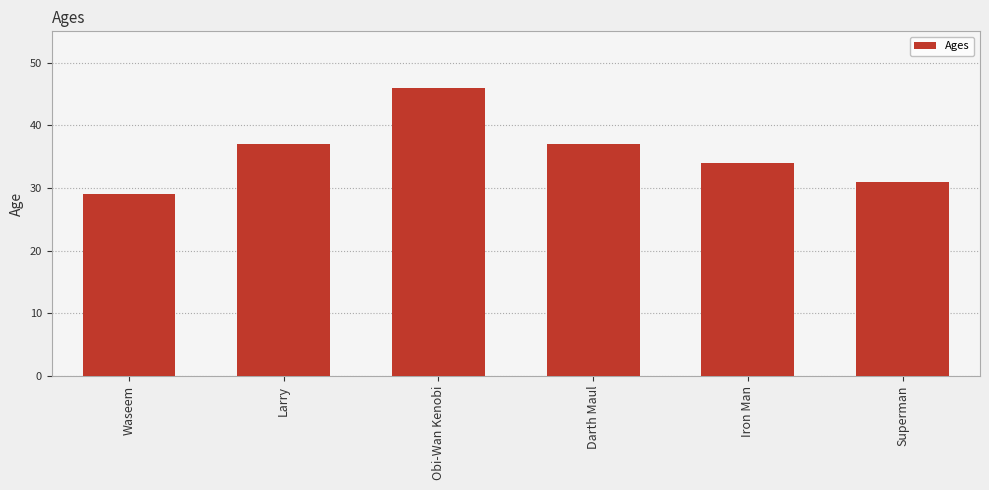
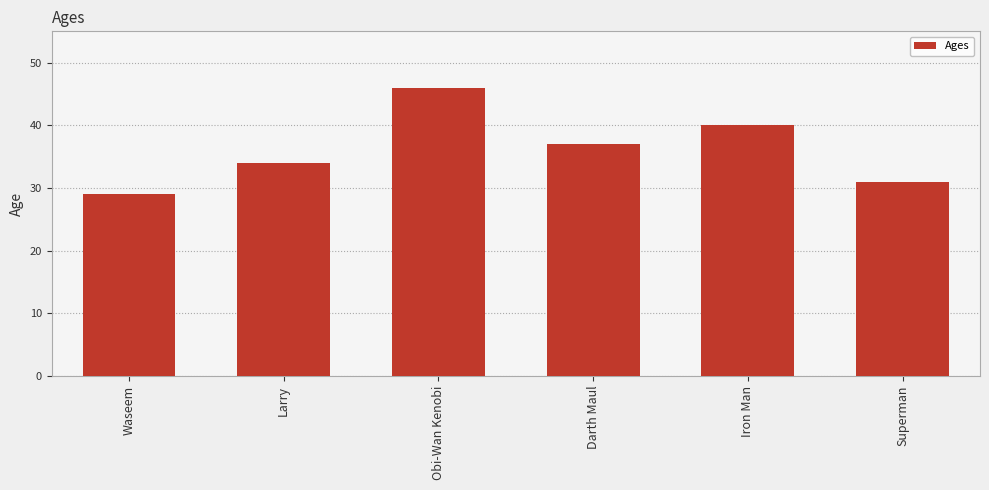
Larry: 37 -> 34
Iron Man: 34 -> 40
